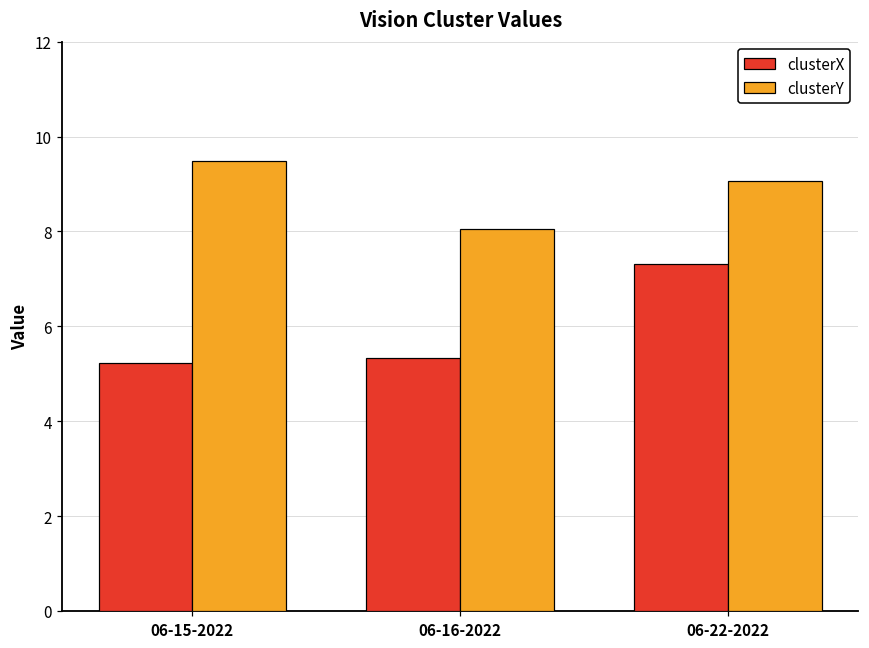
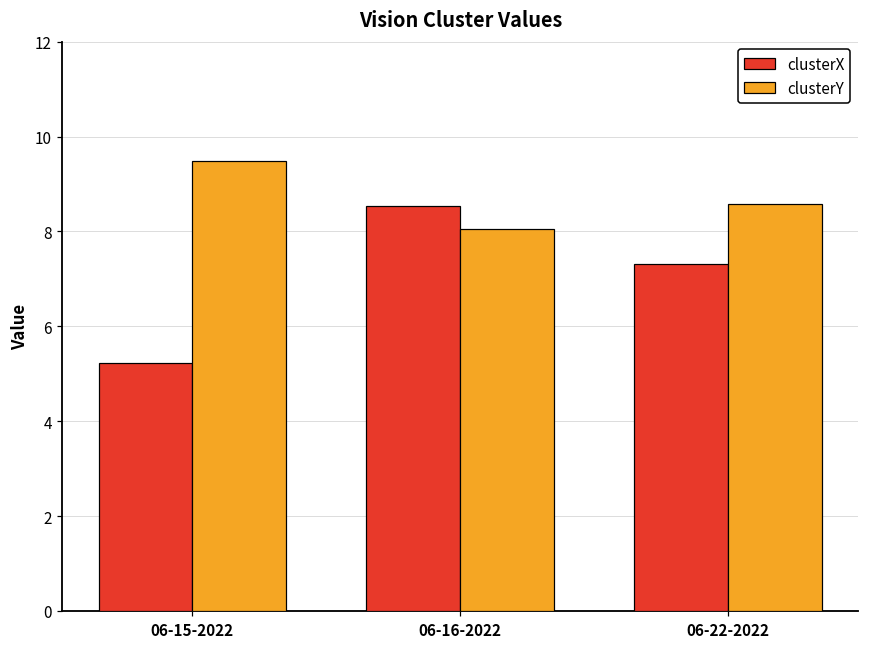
clusterX, 06-16-2022: 5.3 -> 8.5
clusterY, 06-22-2022: 9.1 -> 8.6
